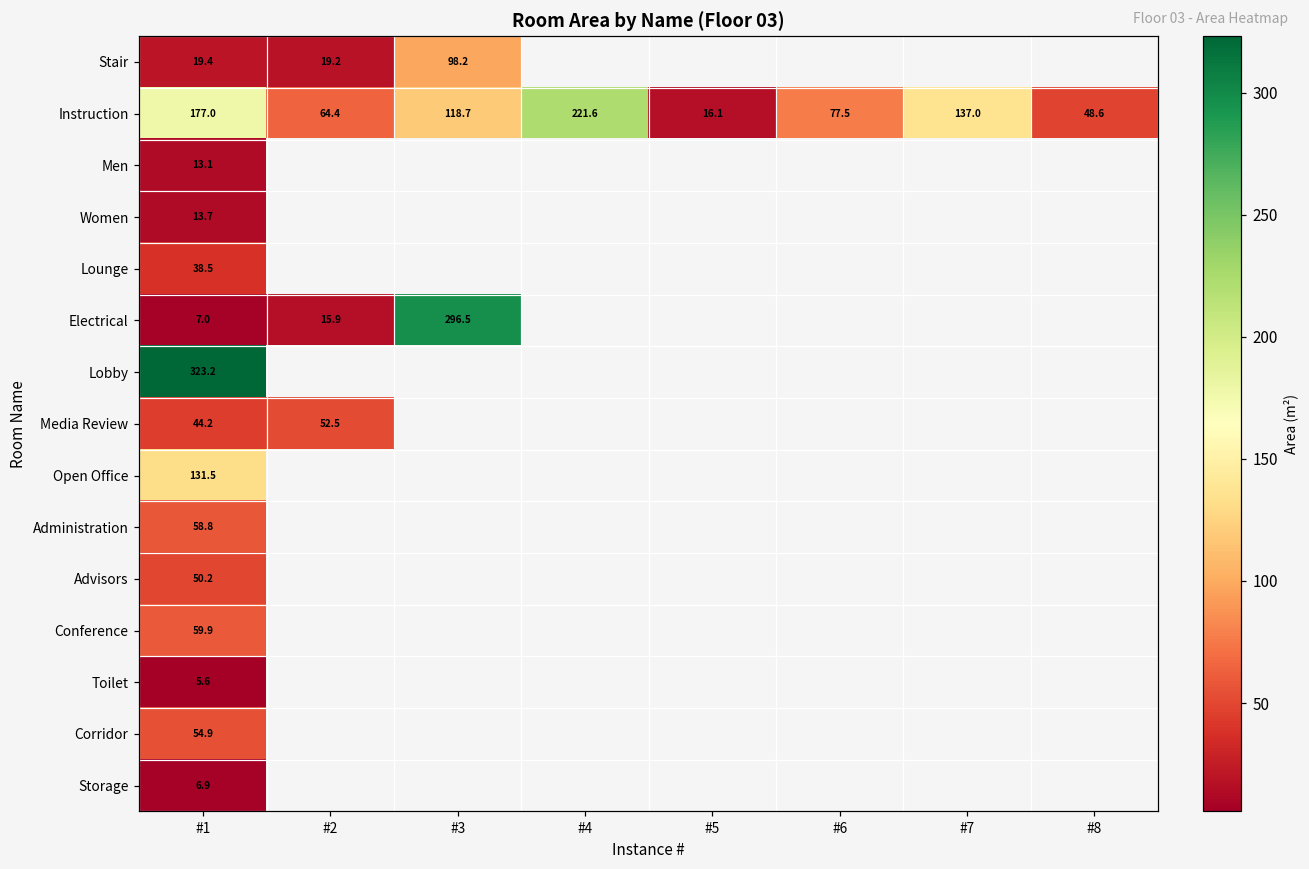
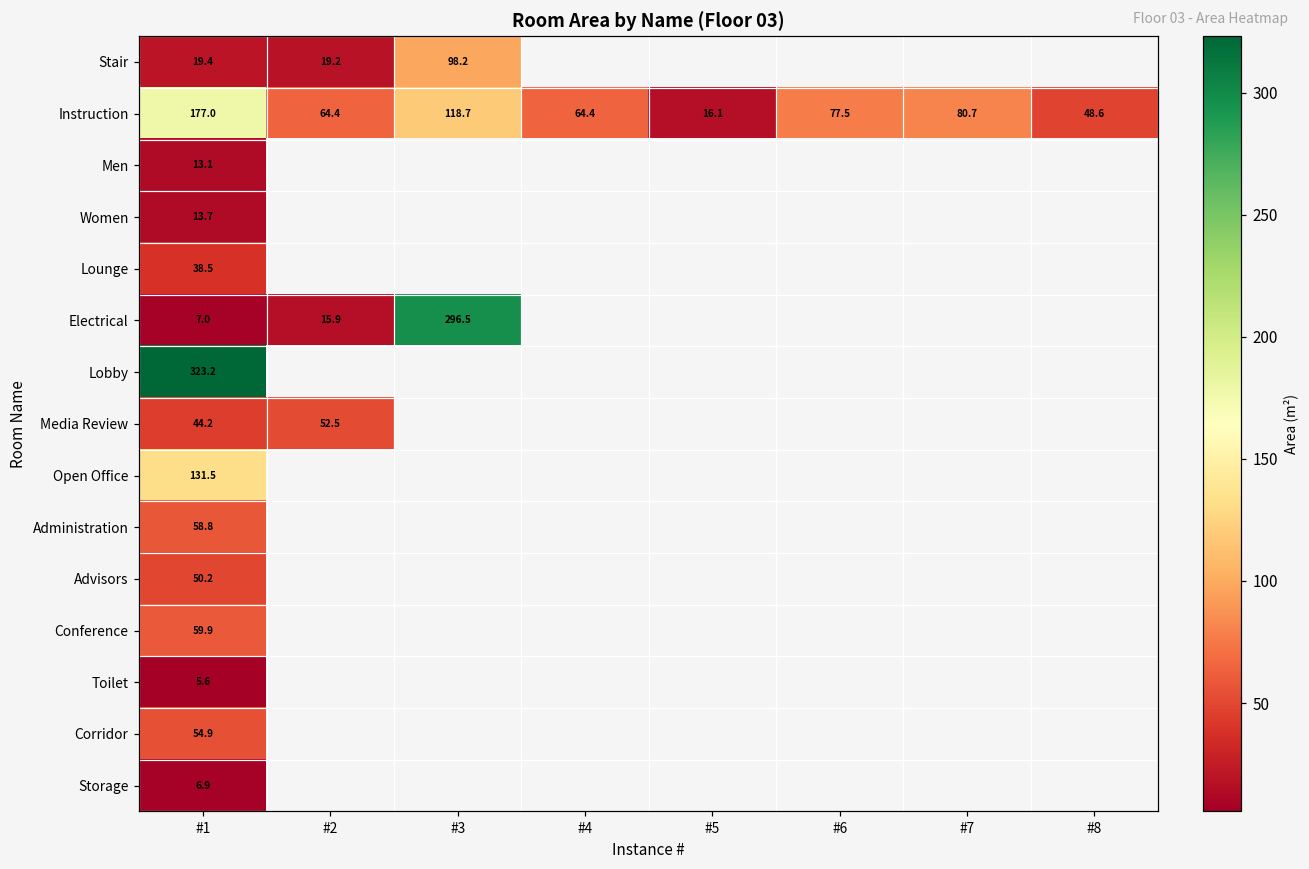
Instruction, #4: 221.6 -> 64.4
Instruction, #7: 137.0 -> 80.7
